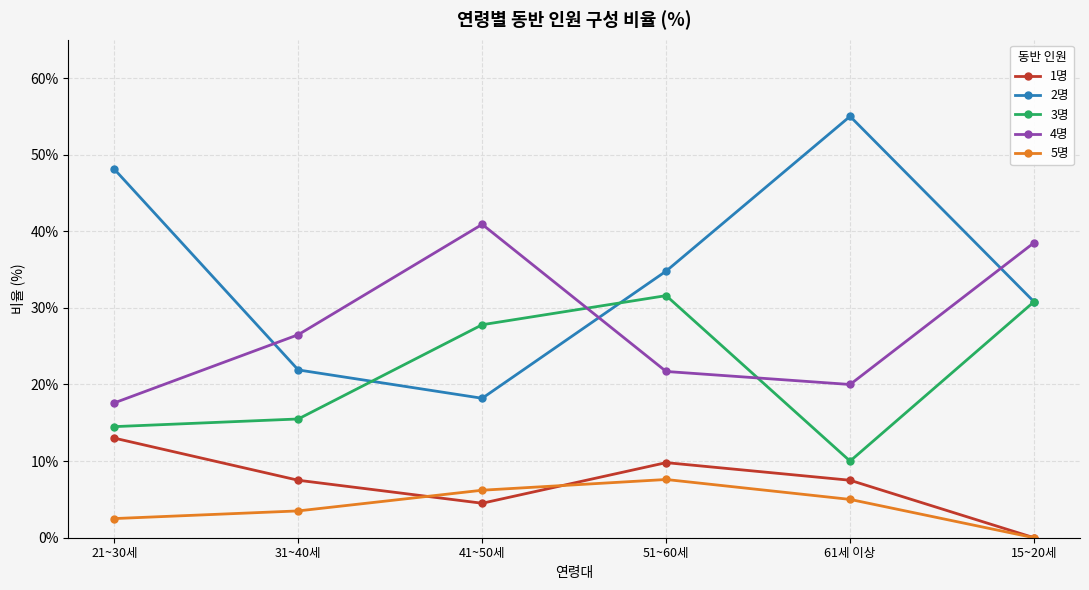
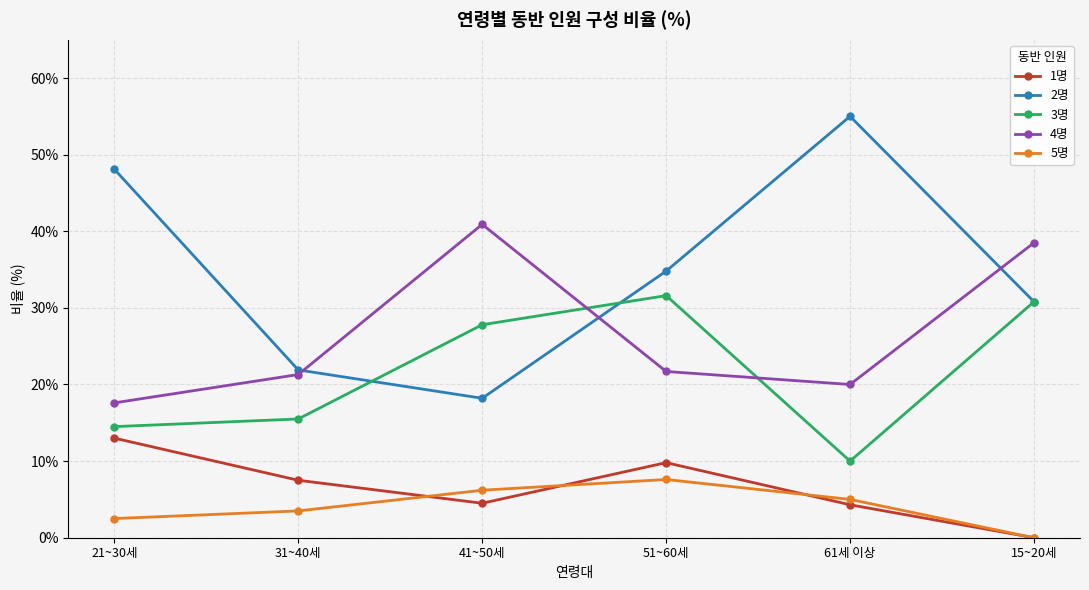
4명, 31~40세: 27% -> 21%
1명, 61세 이상: 8% -> 4%
